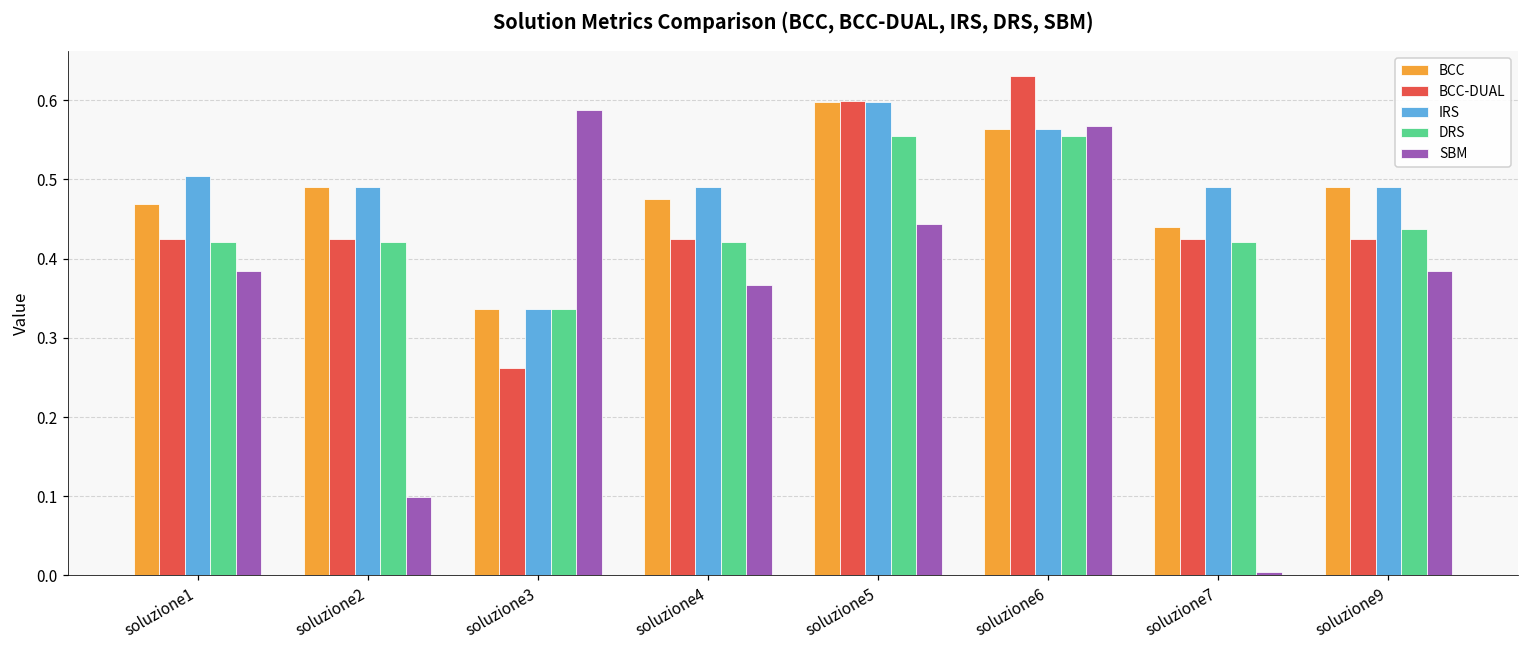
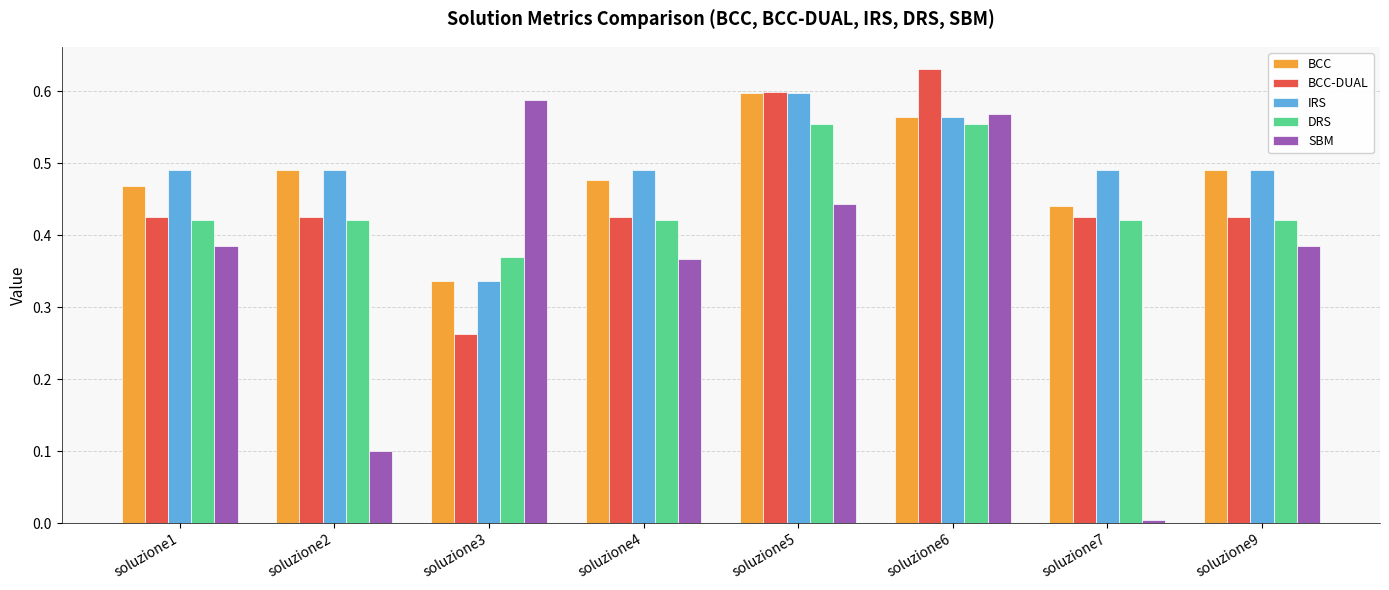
IRS, soluzione1: 0.50 -> 0.49
DRS, soluzione3: 0.34 -> 0.37
DRS, soluzione9: 0.44 -> 0.42
